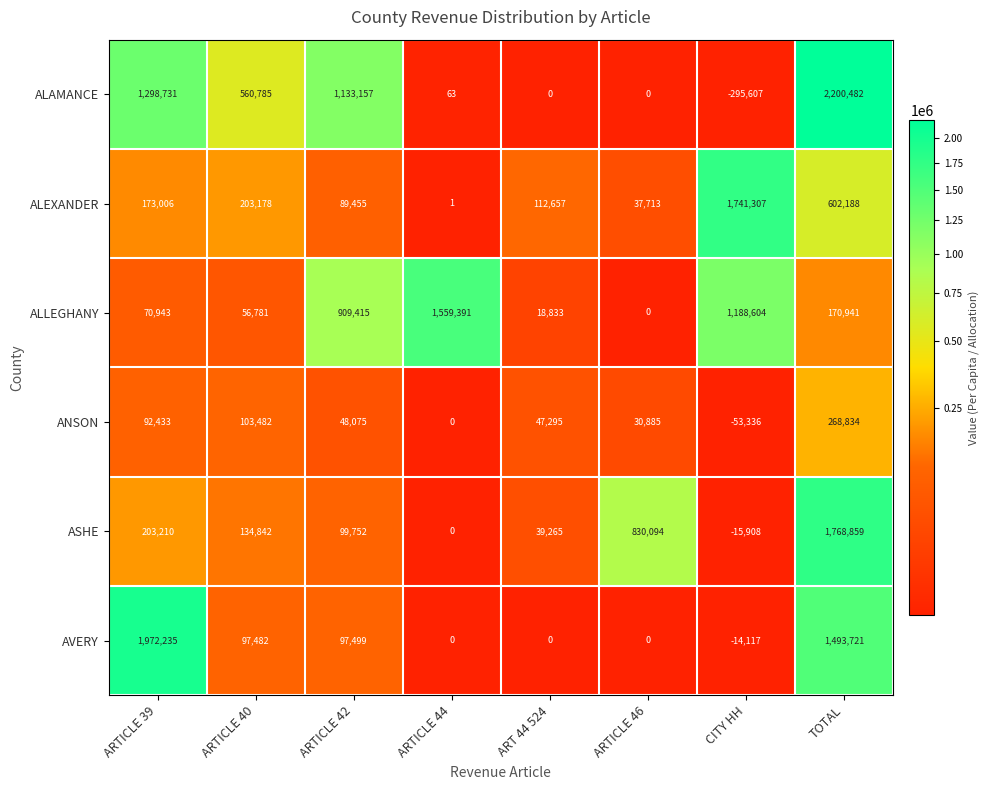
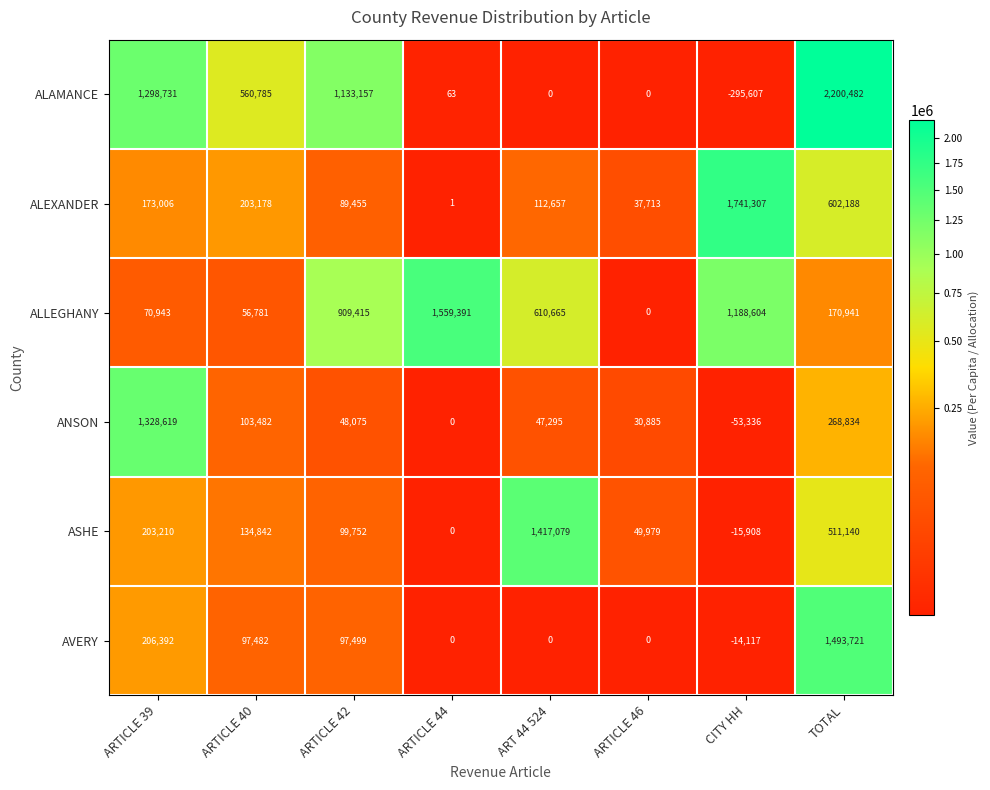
ALLEGHANY, ART 44 524: 18,833 -> 610,665
ANSON, ARTICLE 39: 92,433 -> 1,328,619
ASHE, ART 44 524: 39,265 -> 1,417,079
ASHE, ARTICLE 46: 830,094 -> 49,979
ASHE, TOTAL: 1,768,859 -> 511,140
AVERY, ARTICLE 39: 1,972,235 -> 206,392
